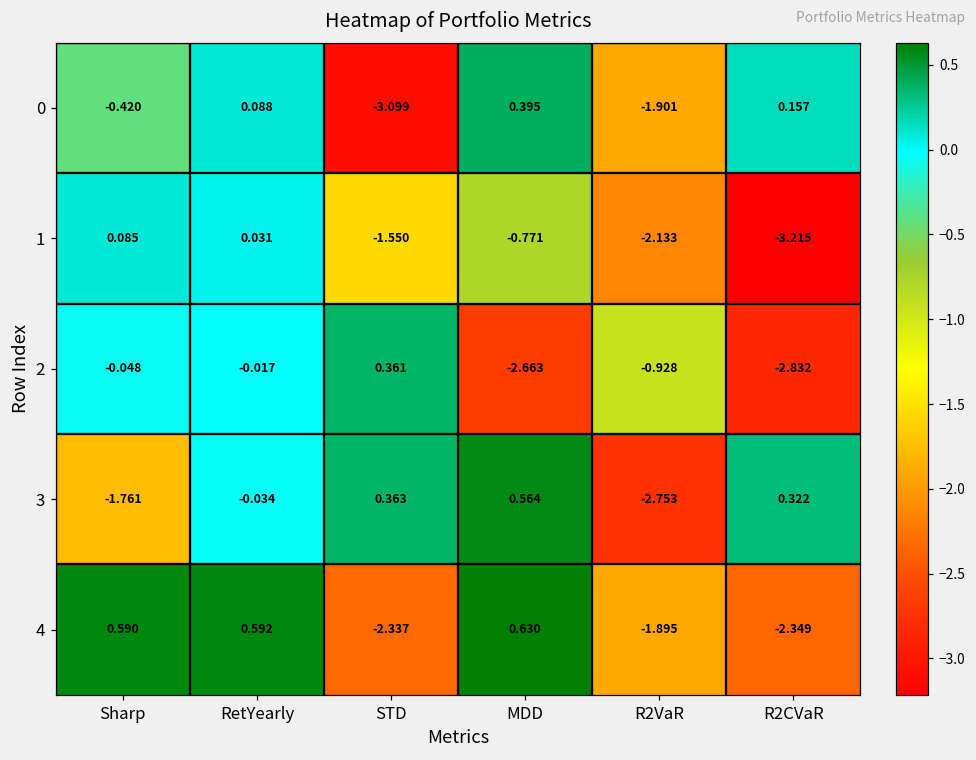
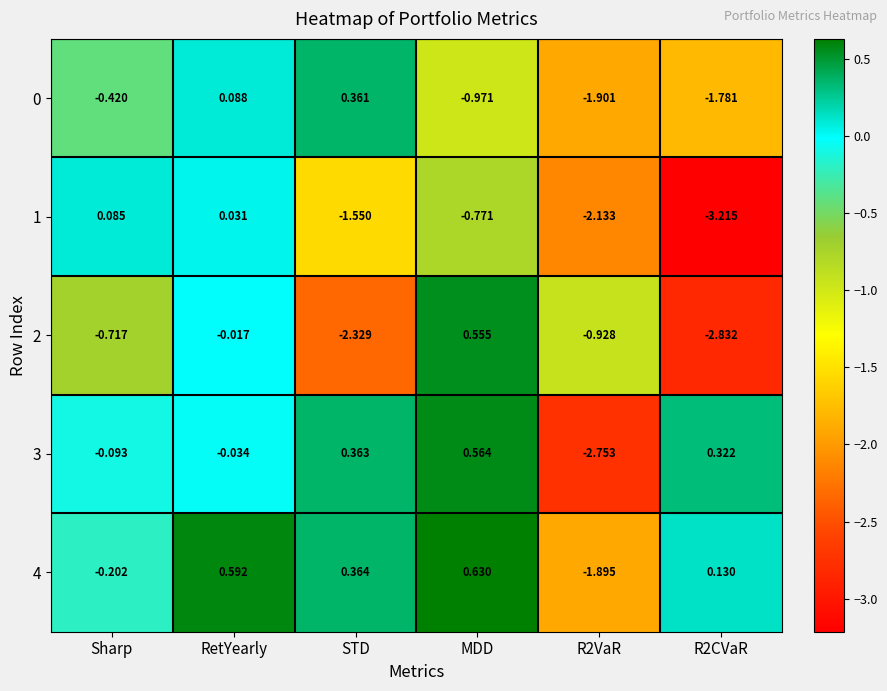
0, STD: -3.099 -> 0.361
0, MDD: 0.395 -> -0.971
0, R2CVaR: 0.157 -> -1.781
2, Sharp: -0.048 -> -0.717
2, STD: 0.361 -> -2.329
2, MDD: -2.663 -> 0.555
3, Sharp: -1.761 -> -0.093
4, Sharp: 0.590 -> -0.202
4, STD: -2.337 -> 0.364
4, R2CVaR: -2.349 -> 0.130
